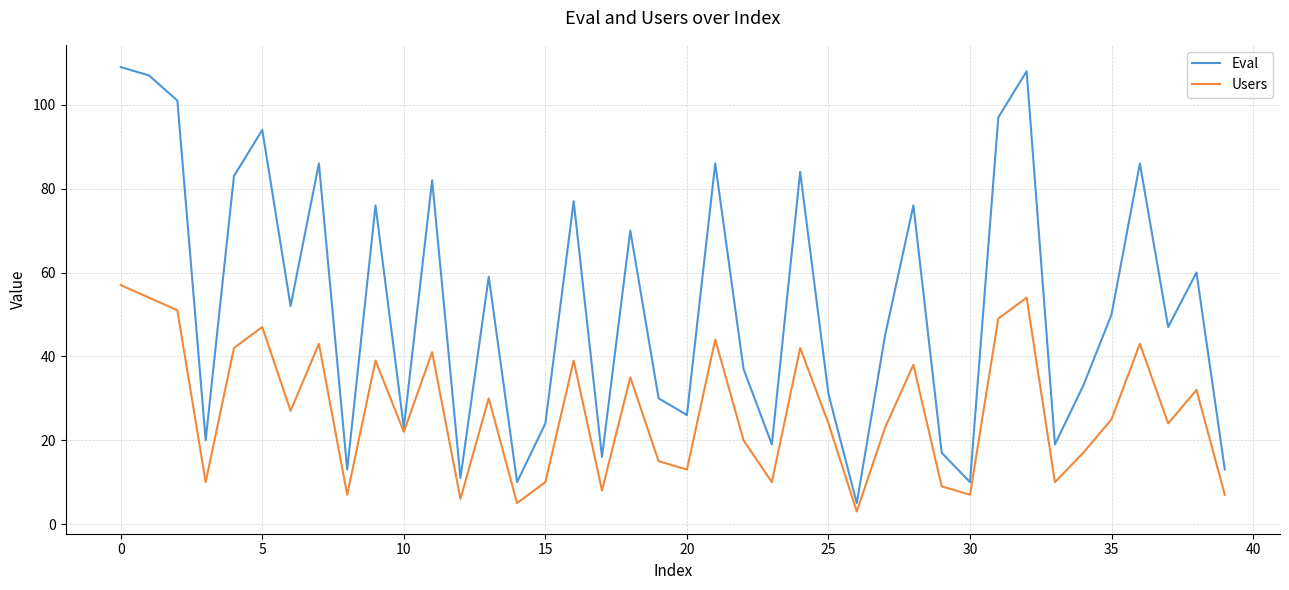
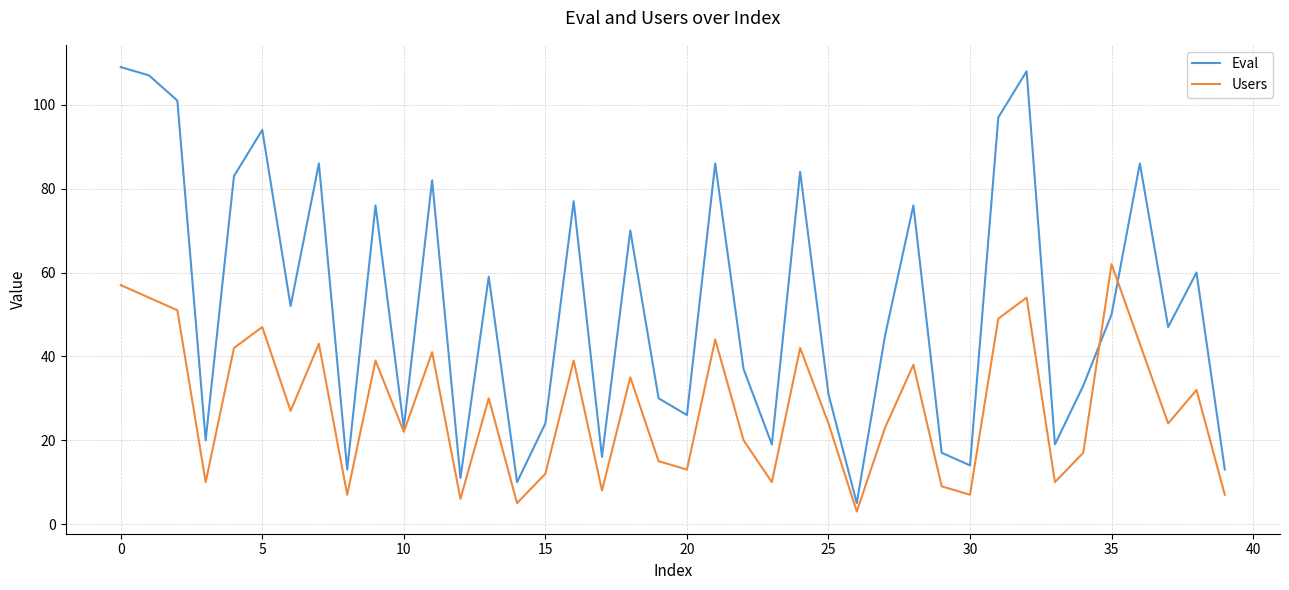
Users, 15: 10 -> 12
Eval, 30: 10 -> 14
Users, 35: 25 -> 62
